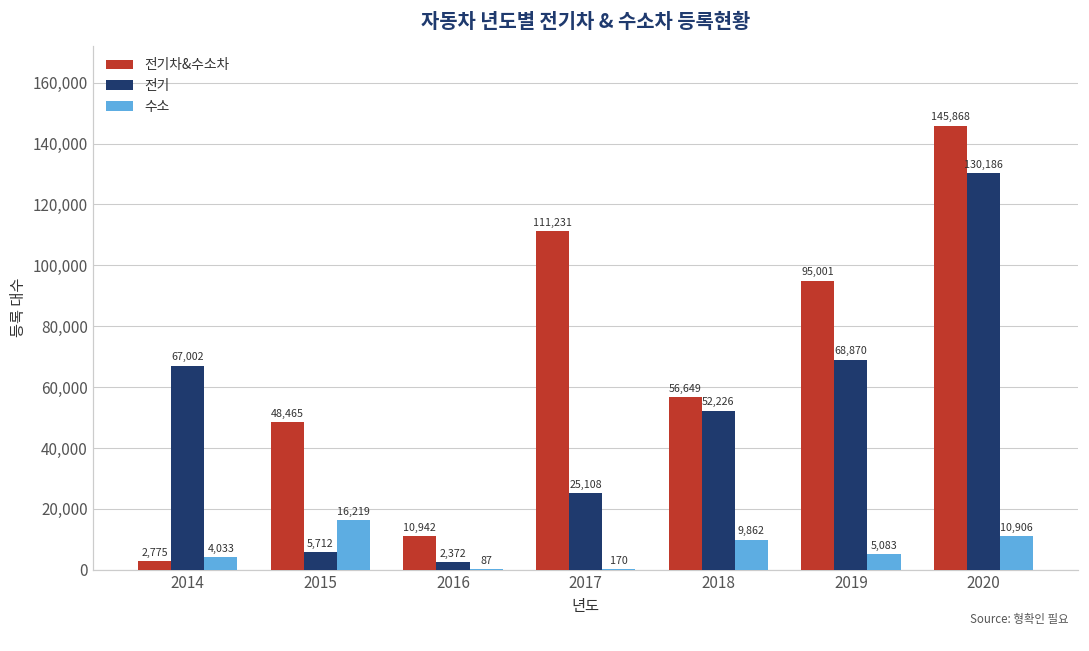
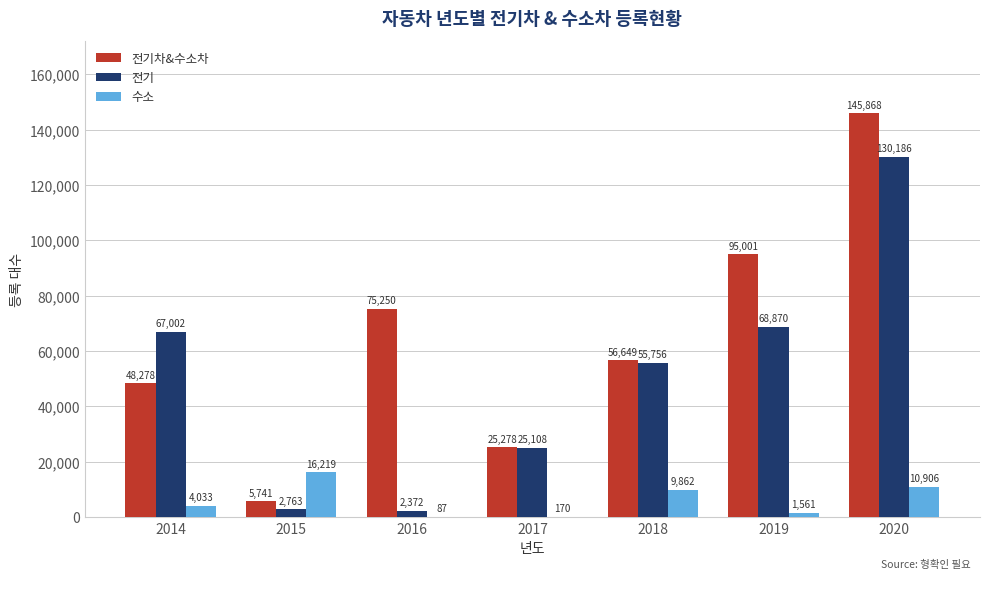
전기차&수소차, 2014: 2,775 -> 48,278
전기차&수소차, 2015: 48,465 -> 5,741
전기, 2015: 5,712 -> 2,763
전기차&수소차, 2016: 10,942 -> 75,250
전기차&수소차, 2017: 111,231 -> 25,278
전기, 2018: 52,226 -> 55,756
수소, 2019: 5,083 -> 1,561
